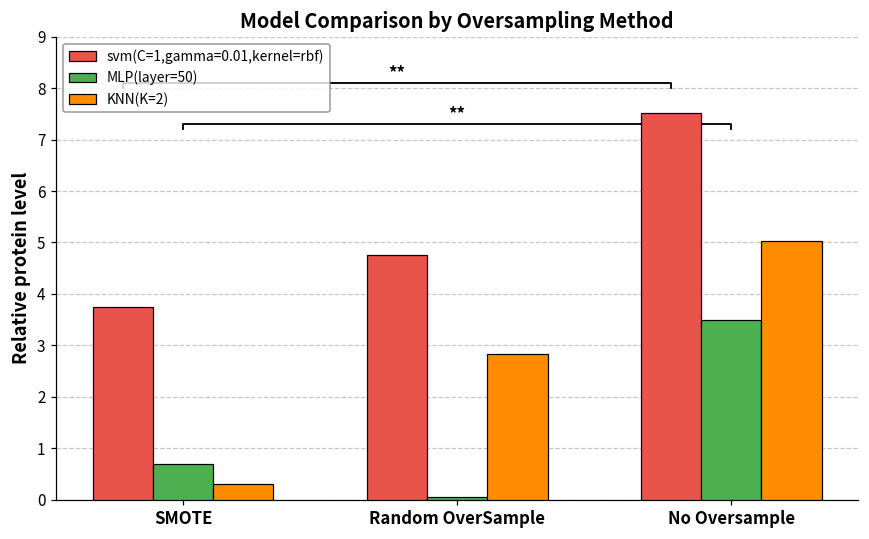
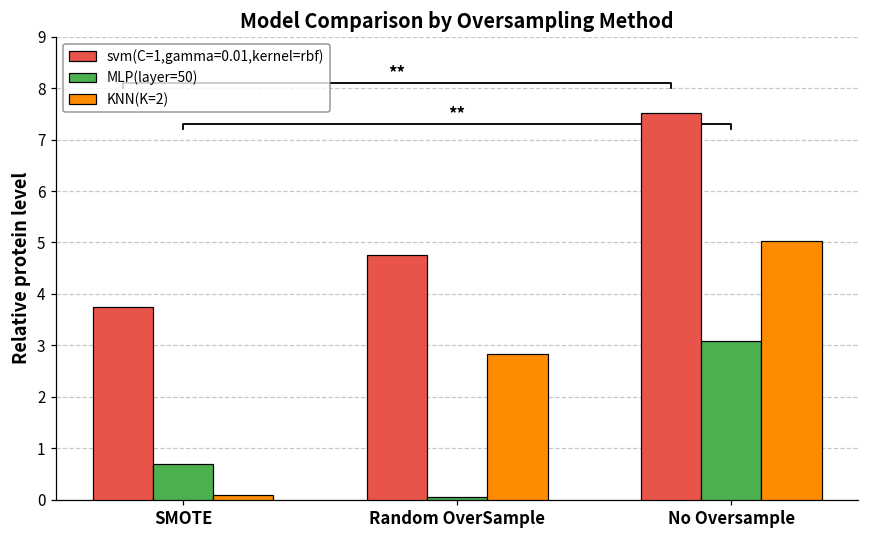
KNN(K=2), SMOTE: 0.3 -> 0.1
MLP(layer=50), No Oversample: 3.5 -> 3.1
